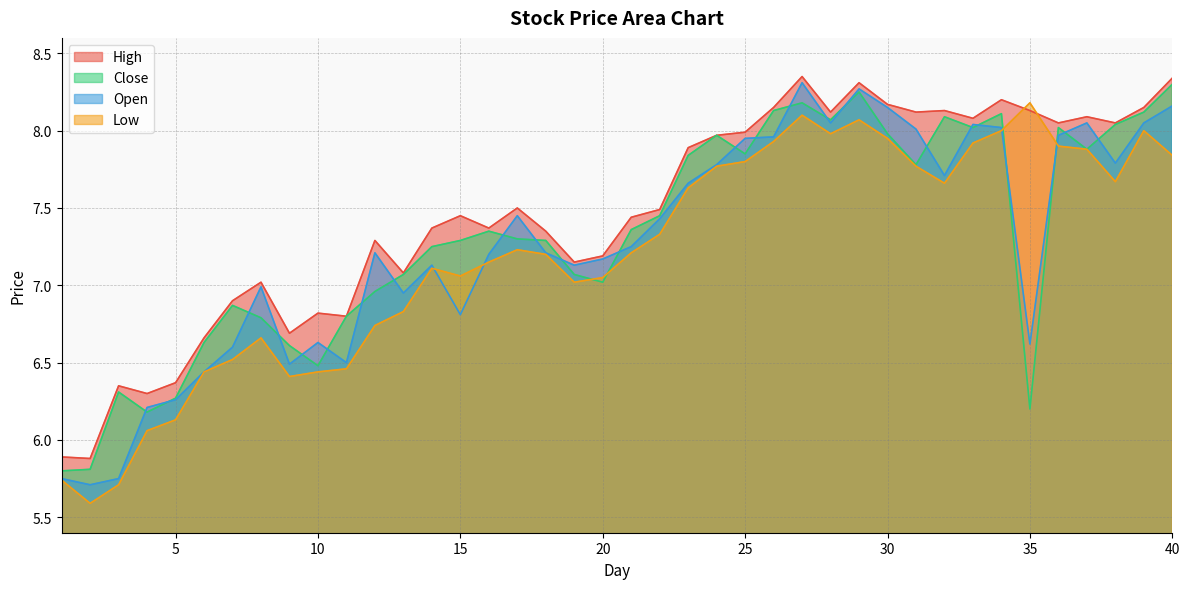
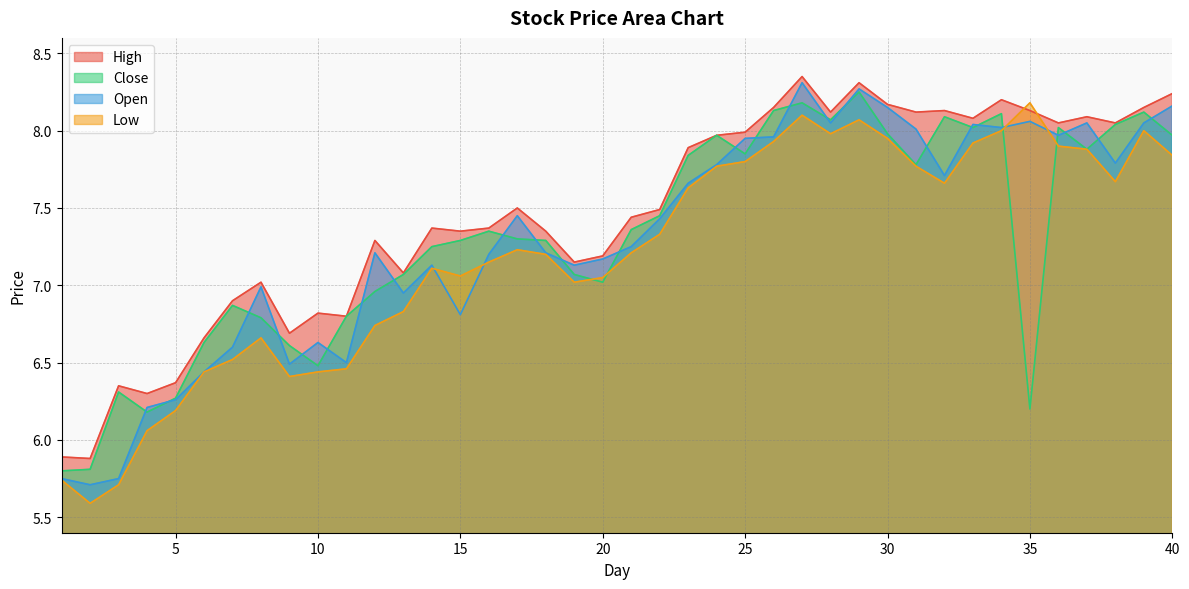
Low, 5: 6.13 -> 6.19
High, 15: 7.45 -> 7.35
Open, 35: 6.62 -> 8.06
High, 40: 8.34 -> 8.24
Close, 40: 8.30 -> 7.97
